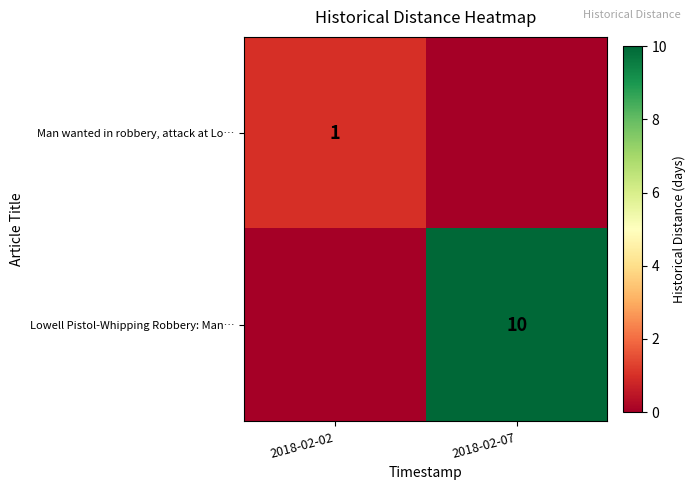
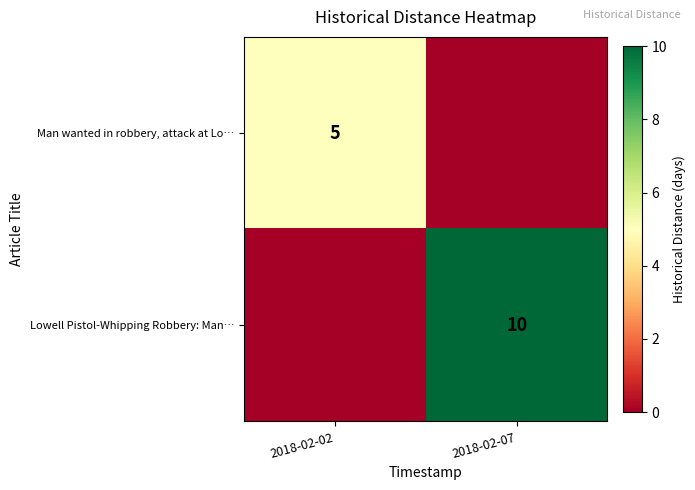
Man wanted in robbery, attack at Lo…, 2018-02-02: 1 -> 5
